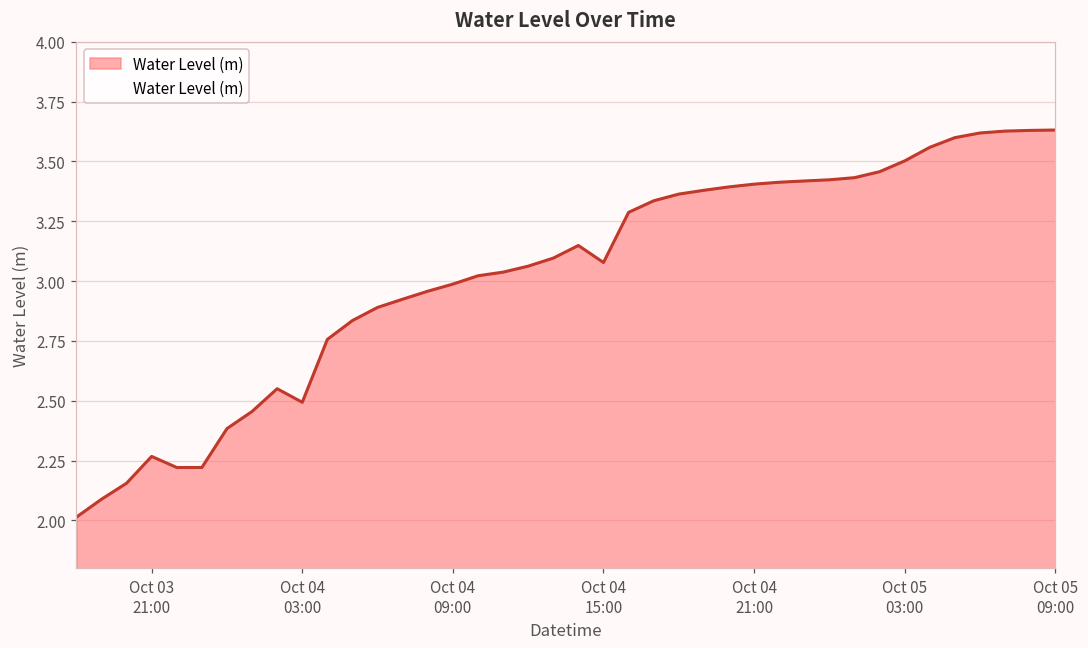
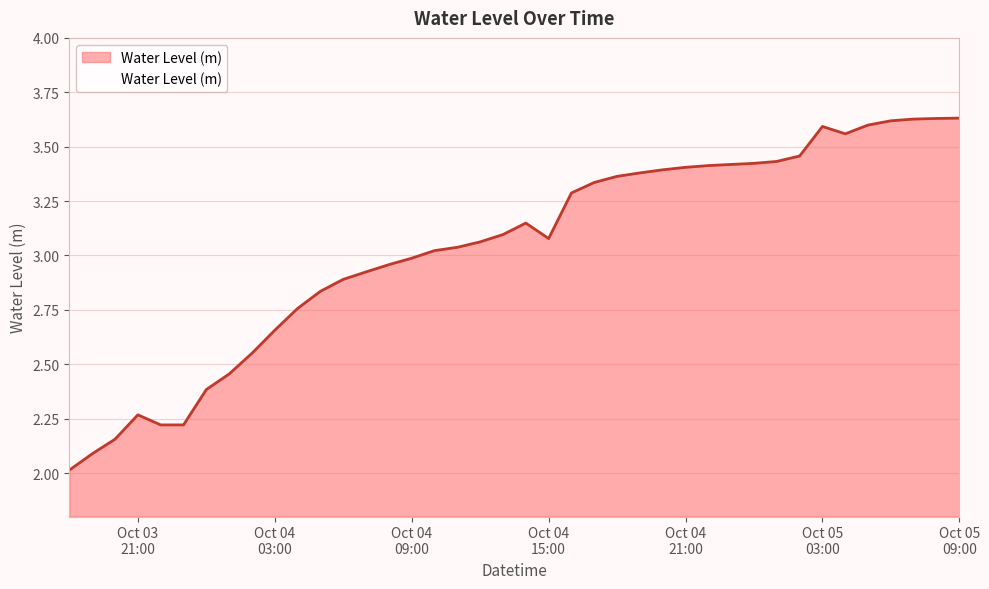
Oct 04 03:00: 2.49 -> 2.66
Oct 05 03:00: 3.50 -> 3.59
